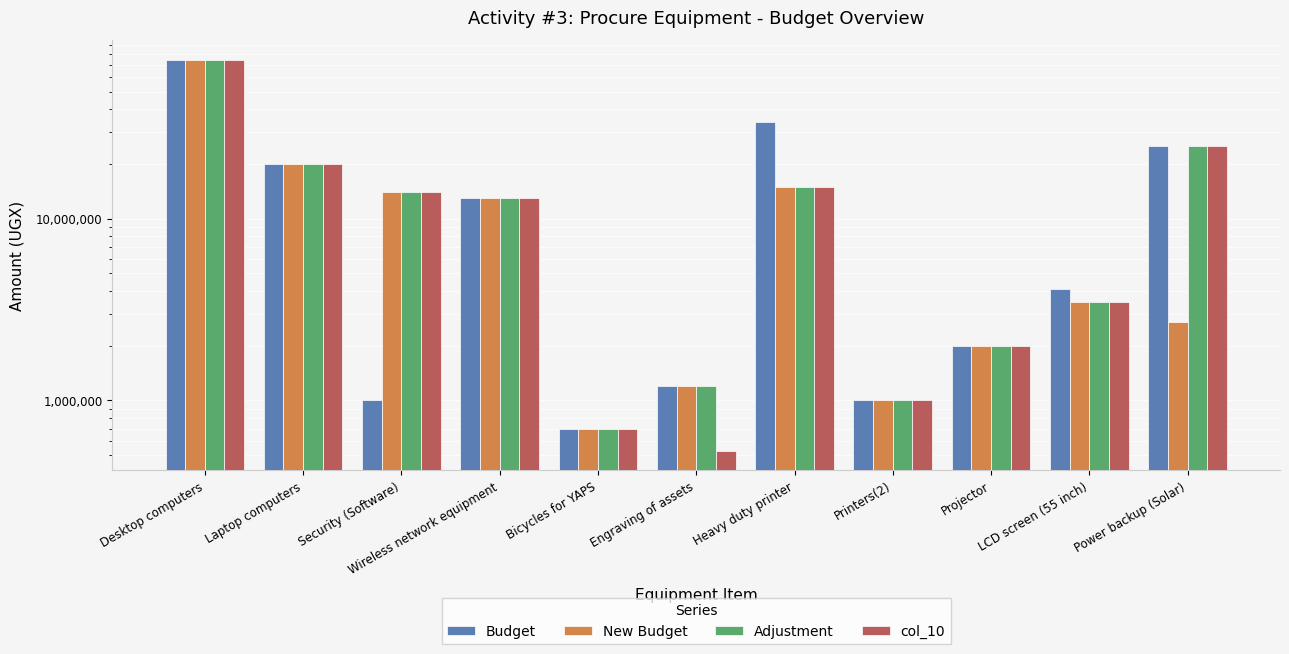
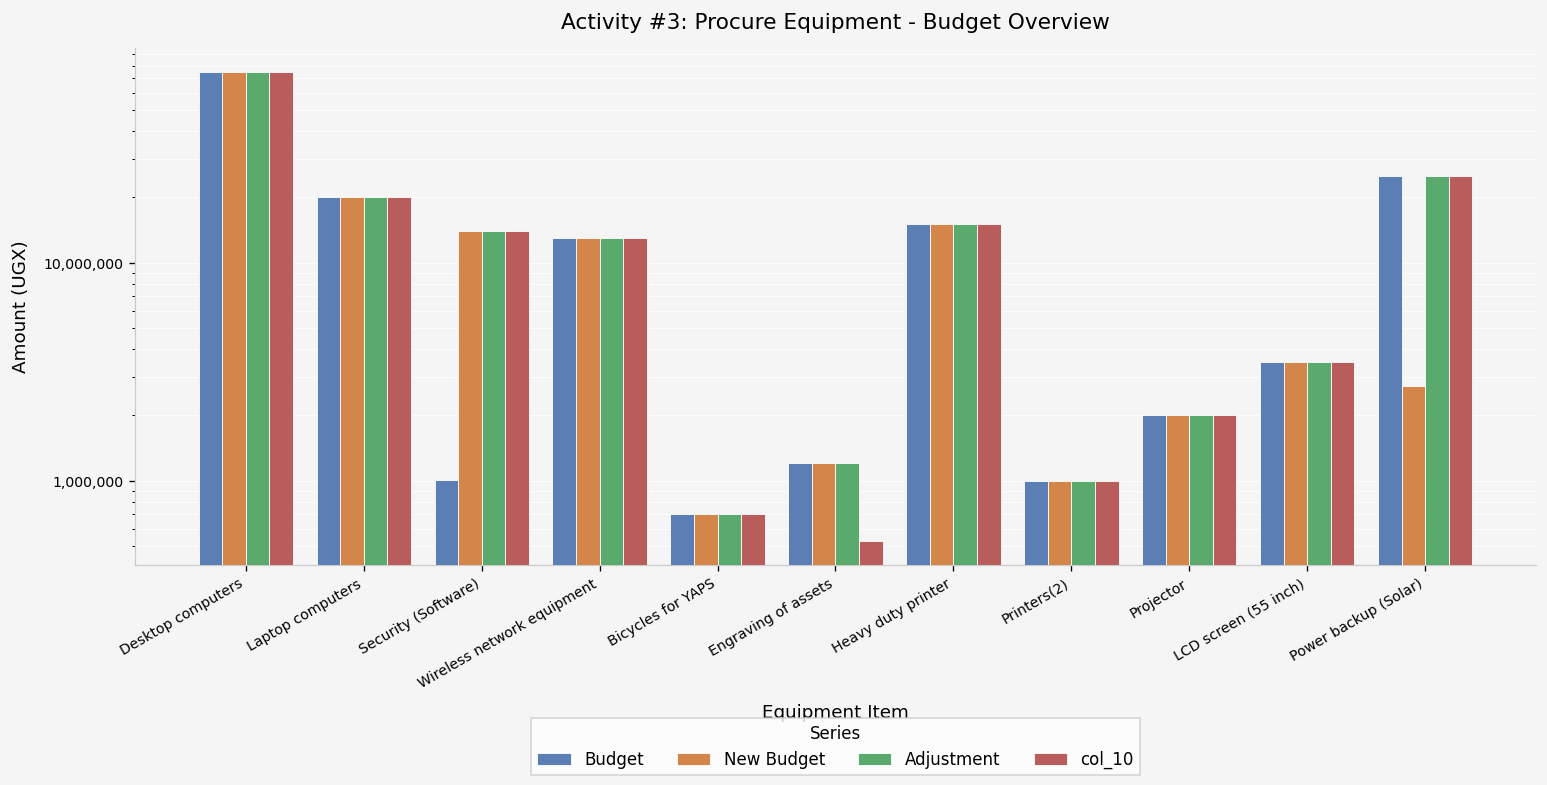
Budget, Heavy duty printer: 34,000,000 -> 15,000,000
Budget, LCD screen (55 inch): 4,100,000 -> 3,500,000
